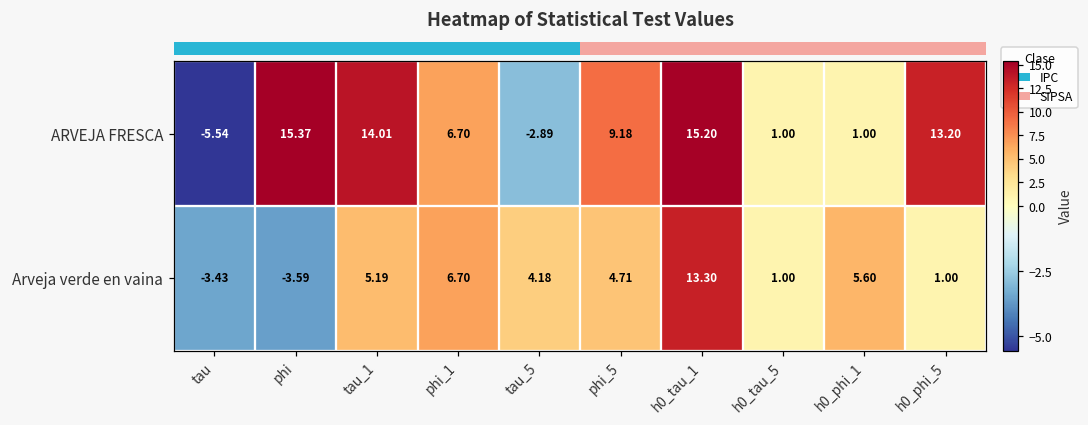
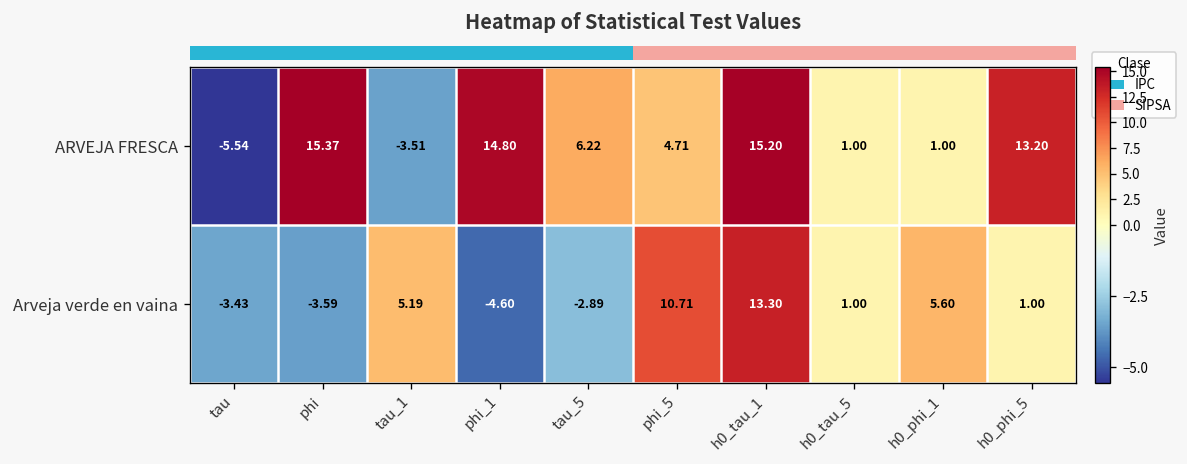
ARVEJA FRESCA, tau_1: 14.01 -> -3.51
ARVEJA FRESCA, phi_1: 6.70 -> 14.80
ARVEJA FRESCA, tau_5: -2.89 -> 6.22
ARVEJA FRESCA, phi_5: 9.18 -> 4.71
Arveja verde en vaina, phi_1: 6.70 -> -4.60
Arveja verde en vaina, tau_5: 4.18 -> -2.89
Arveja verde en vaina, phi_5: 4.71 -> 10.71
